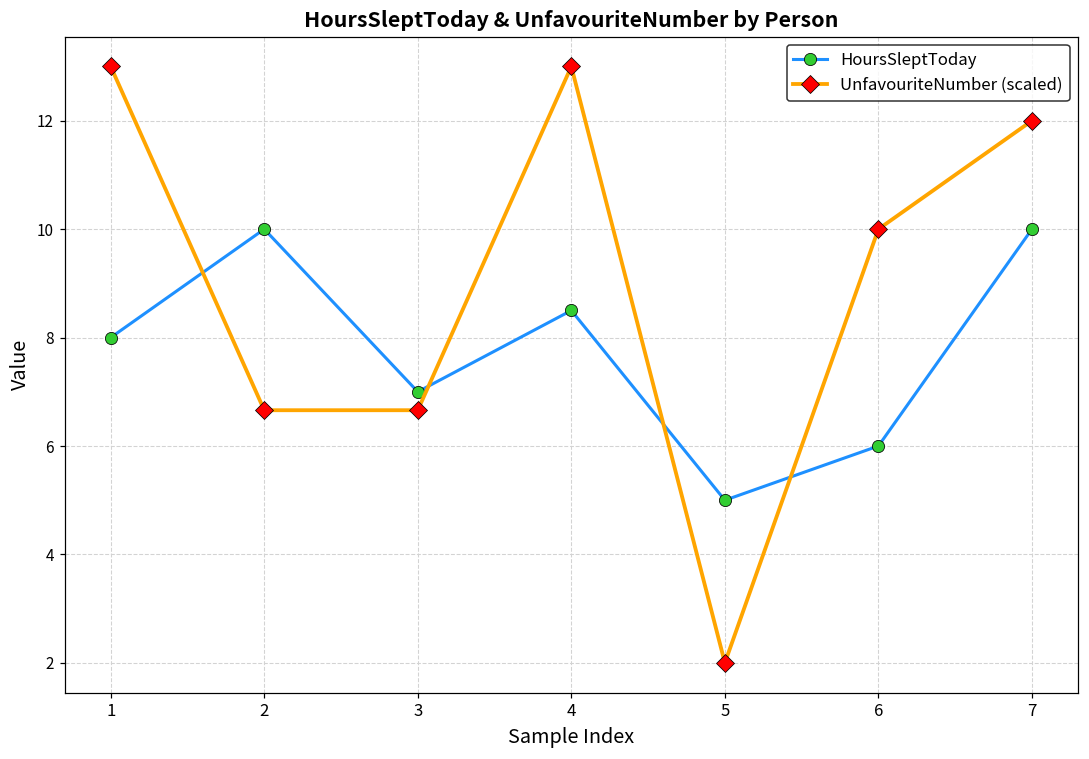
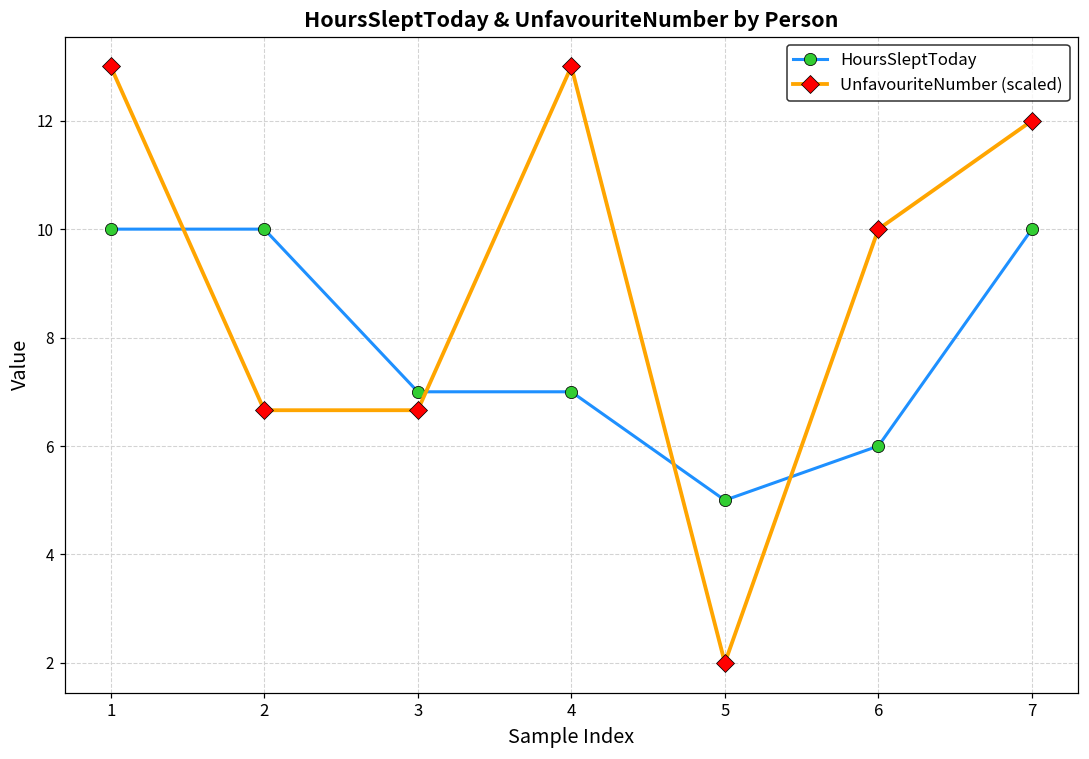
HoursSleptToday, 1: 8 -> 10
HoursSleptToday, 4: 8.5 -> 7.0
